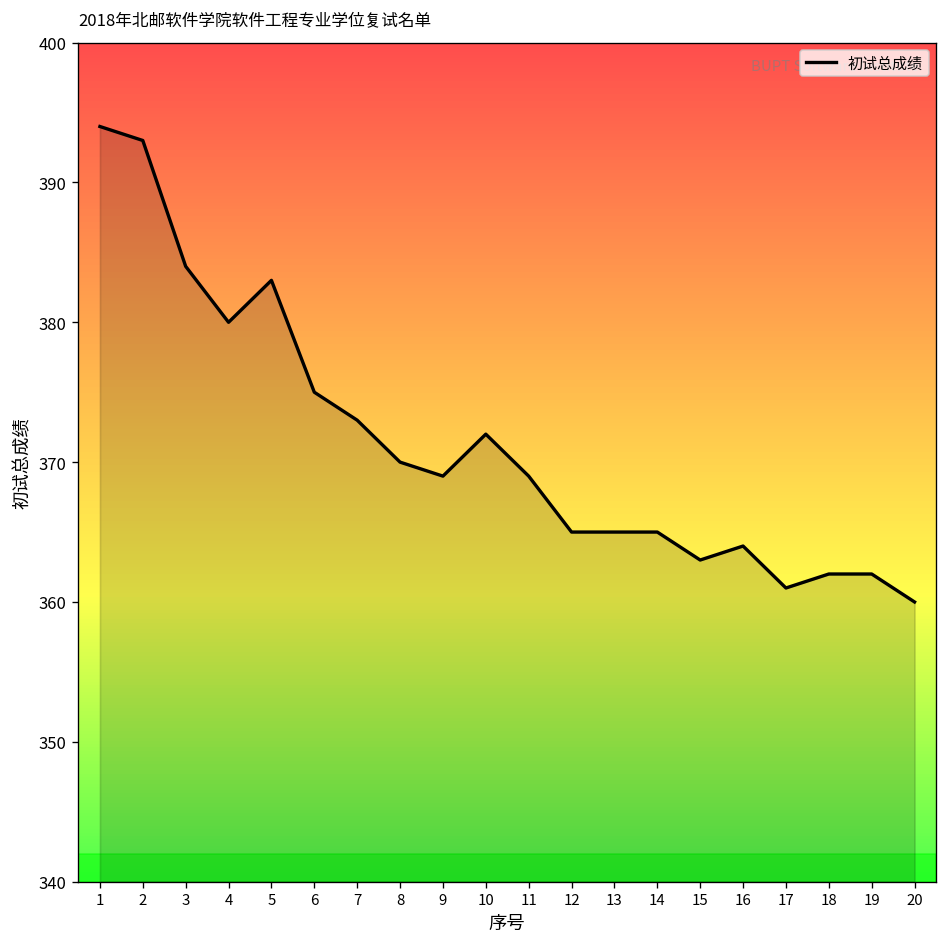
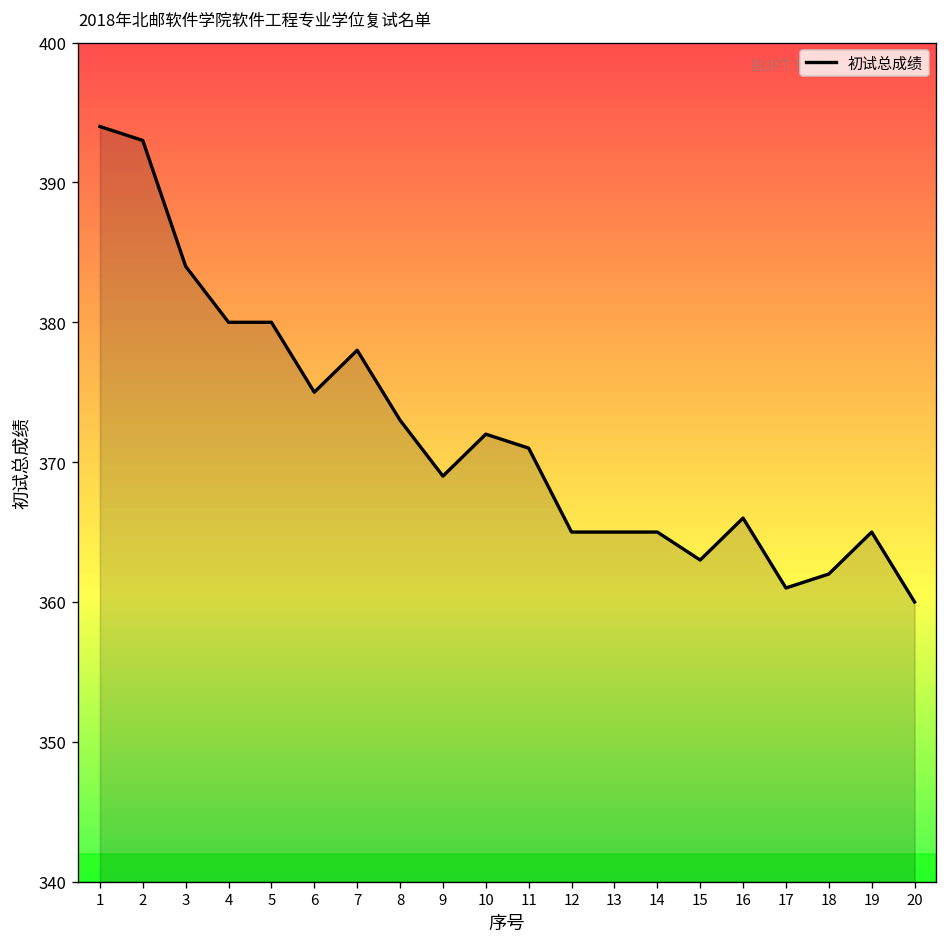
5: 383 -> 380
7: 373 -> 378
8: 370 -> 373
11: 369 -> 371
16: 364 -> 366
19: 362 -> 365
